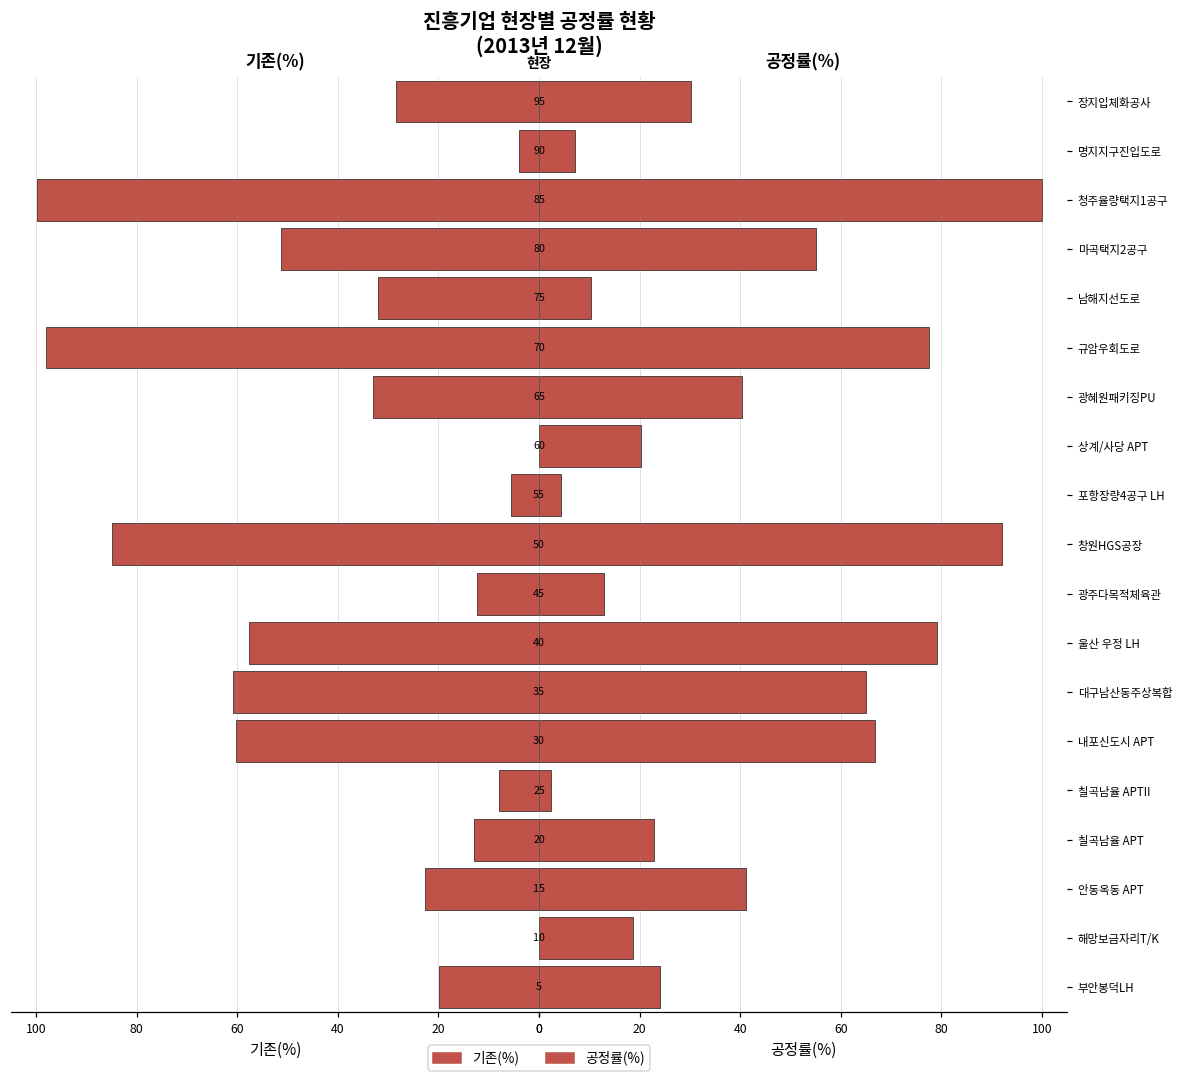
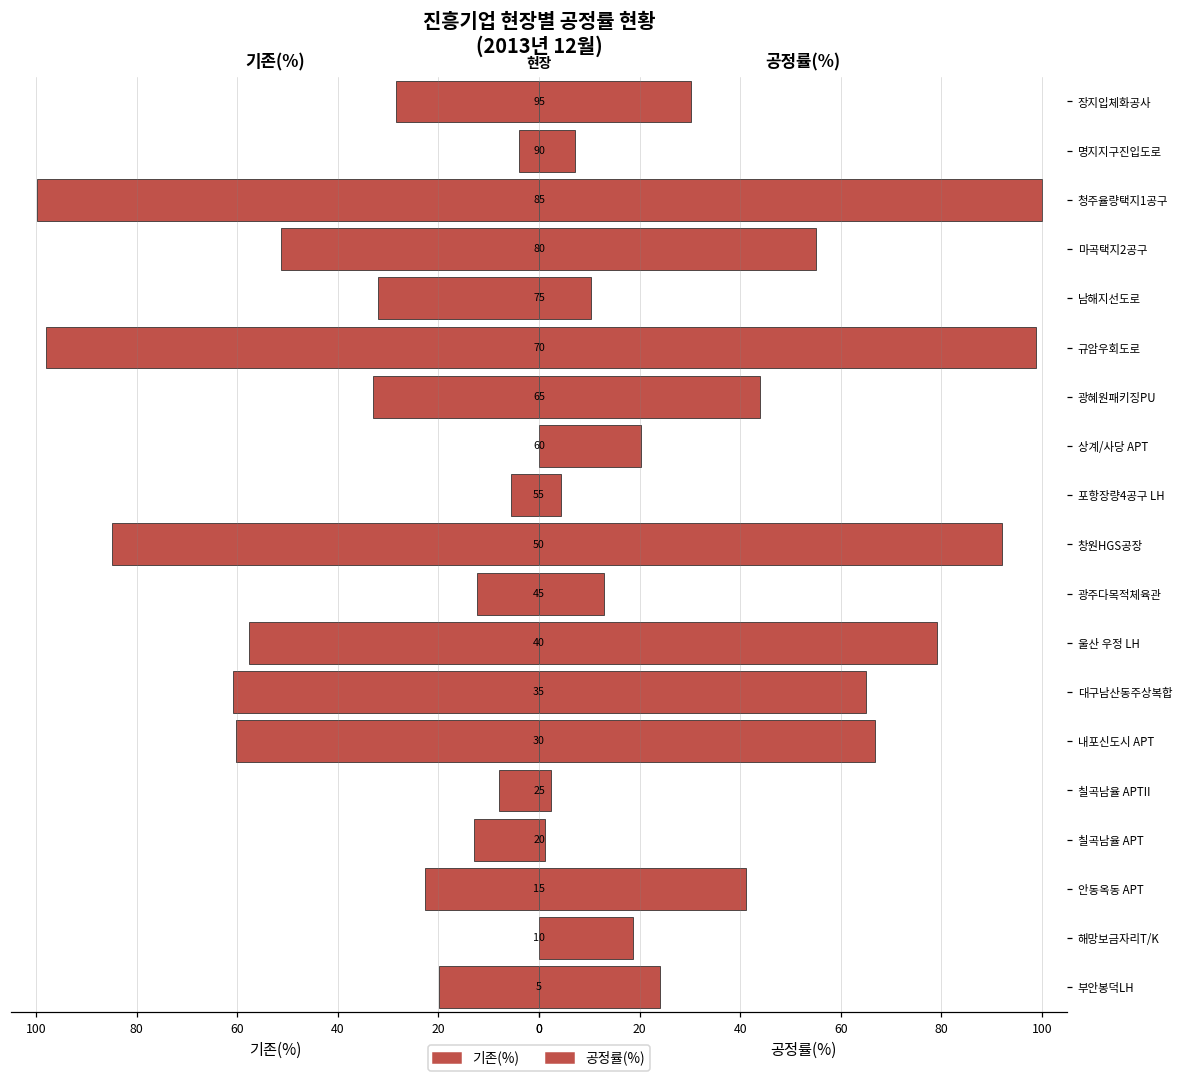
공정률(%), 규암우회도로: 78 -> 99
공정률(%), 광혜원패키징PU: 40 -> 44
공정률(%), 칠곡남율 APT: 23 -> 1
